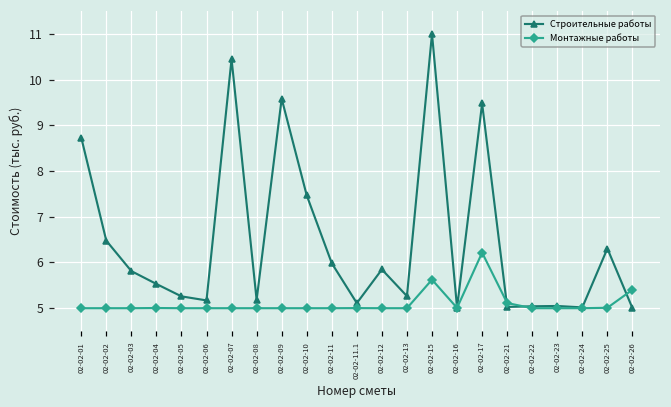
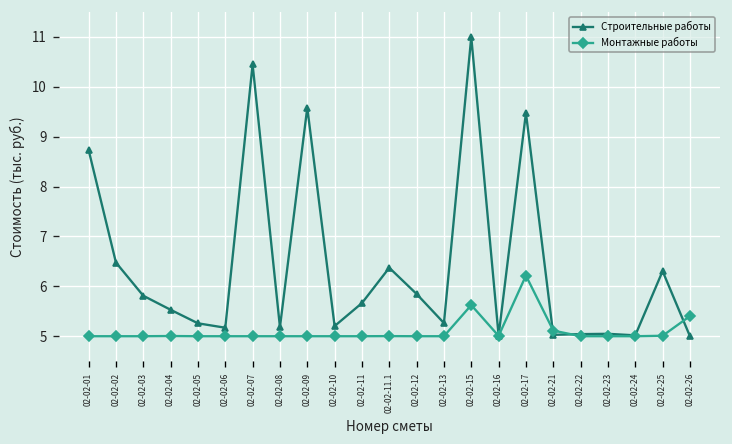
Строительные работы, 02-02-10: 7.5 -> 5.2
Строительные работы, 02-02-11: 6.0 -> 5.7
Строительные работы, 02-02-11.1: 5.1 -> 6.4
